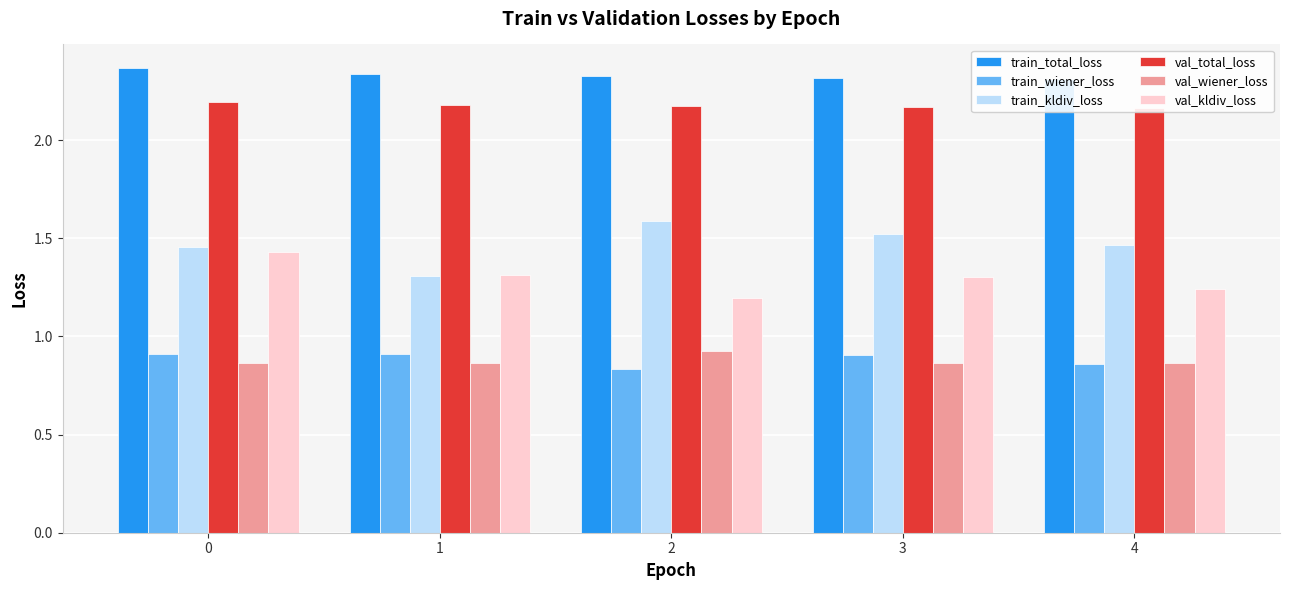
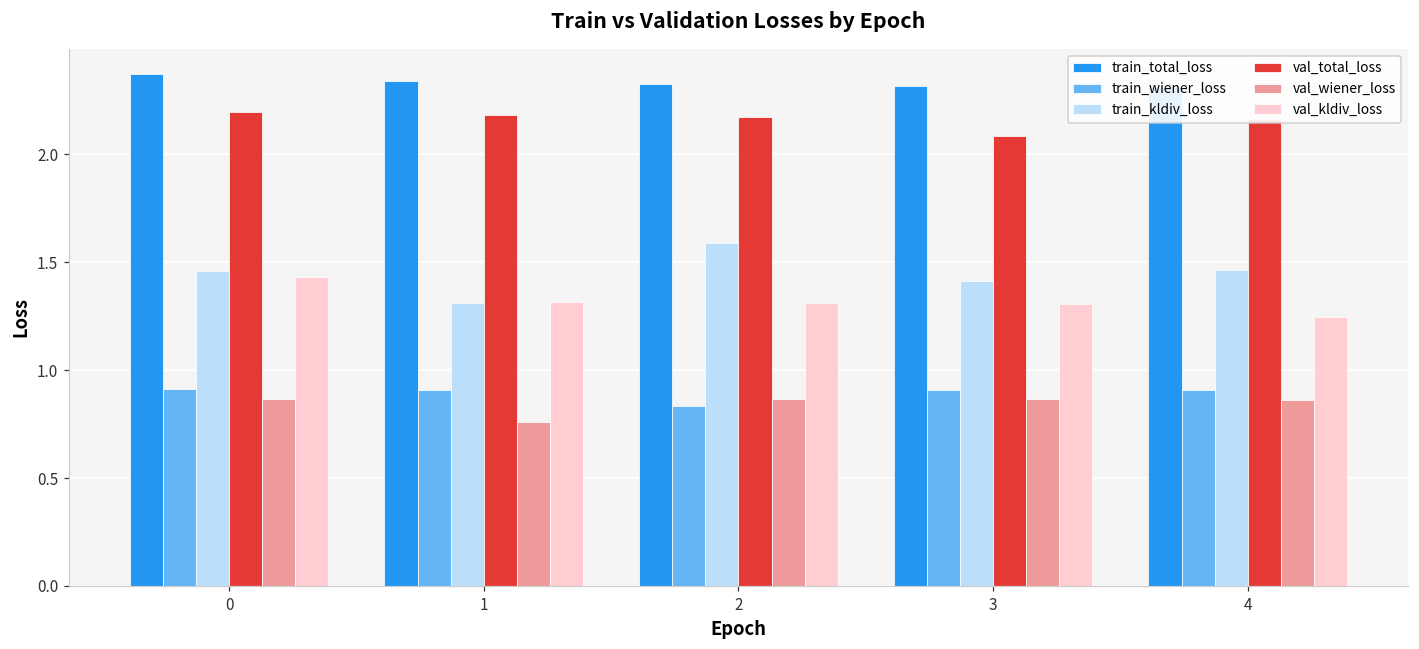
val_wiener_loss, 1: 0.87 -> 0.76
val_wiener_loss, 2: 0.93 -> 0.86
val_kldiv_loss, 2: 1.19 -> 1.31
train_kldiv_loss, 3: 1.52 -> 1.41
val_total_loss, 3: 2.17 -> 2.08
train_wiener_loss, 4: 0.86 -> 0.91
